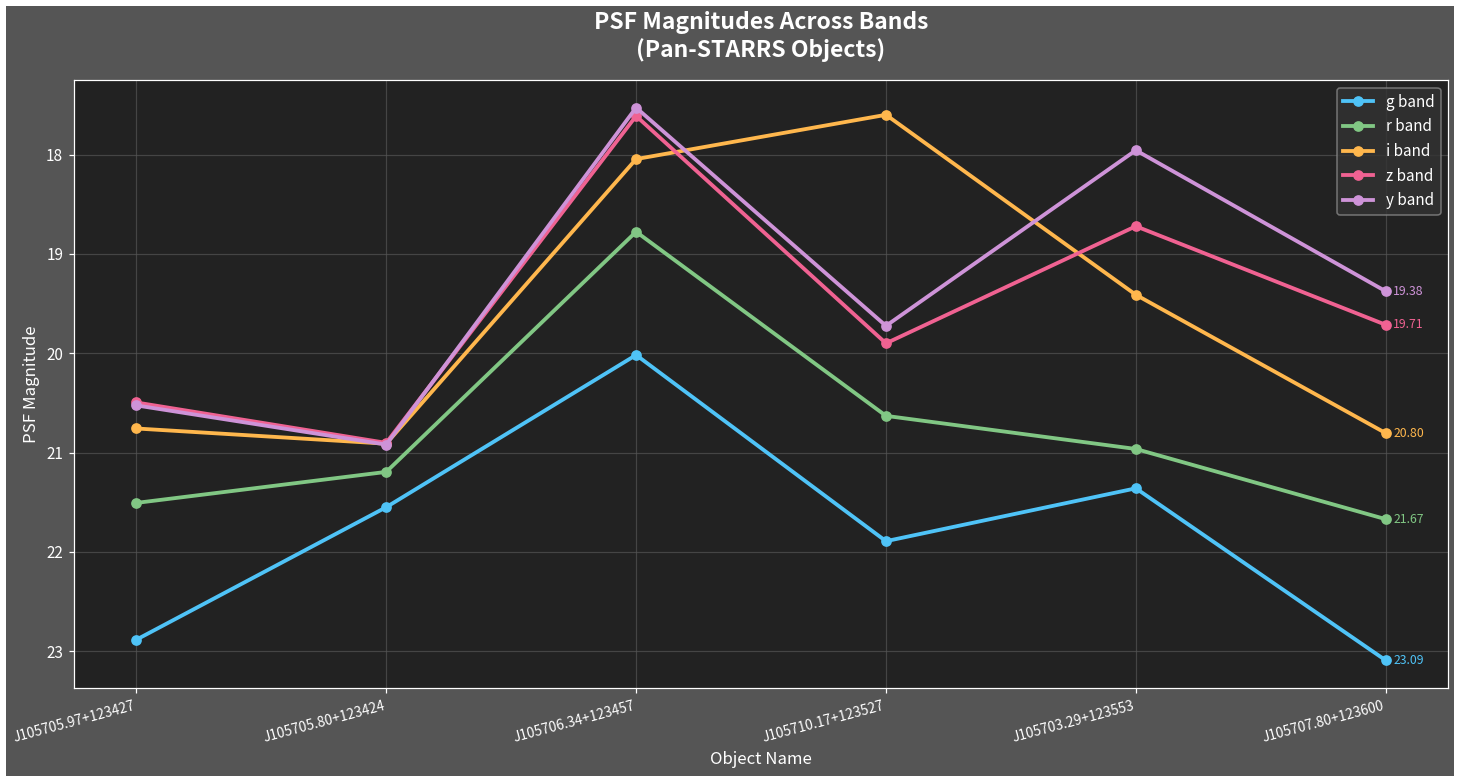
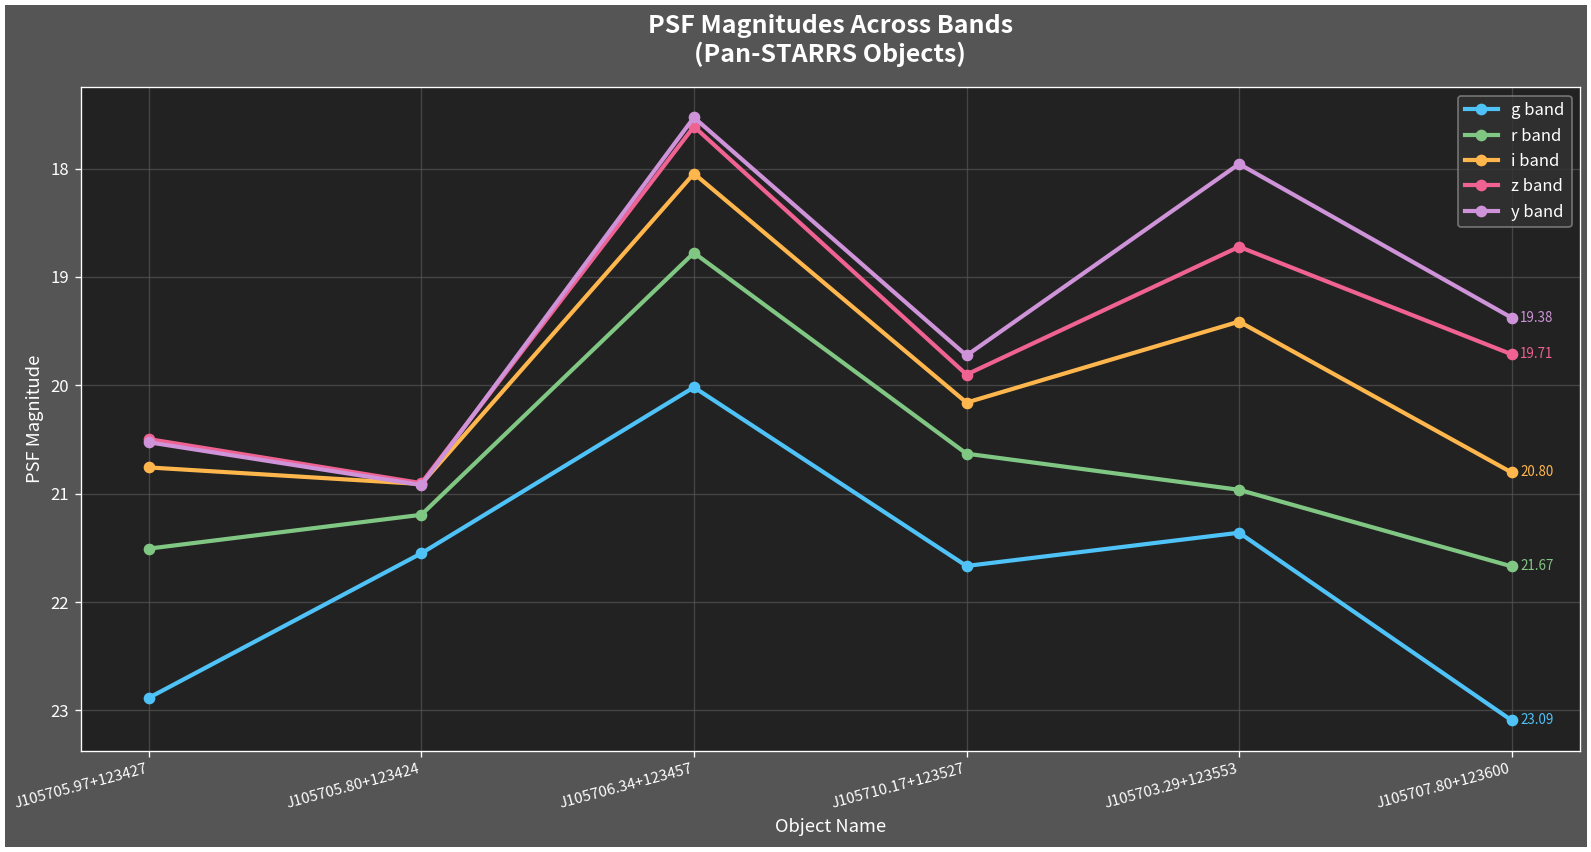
g band, J105710.17+123527: 21.9 -> 21.7
i band, J105710.17+123527: 17.6 -> 20.2
